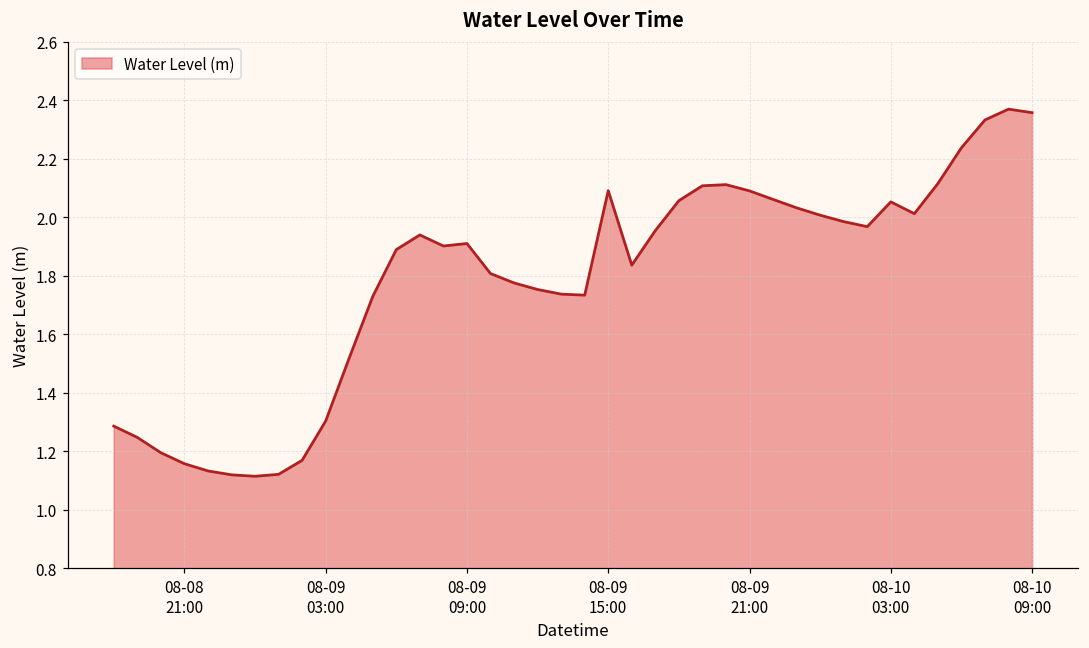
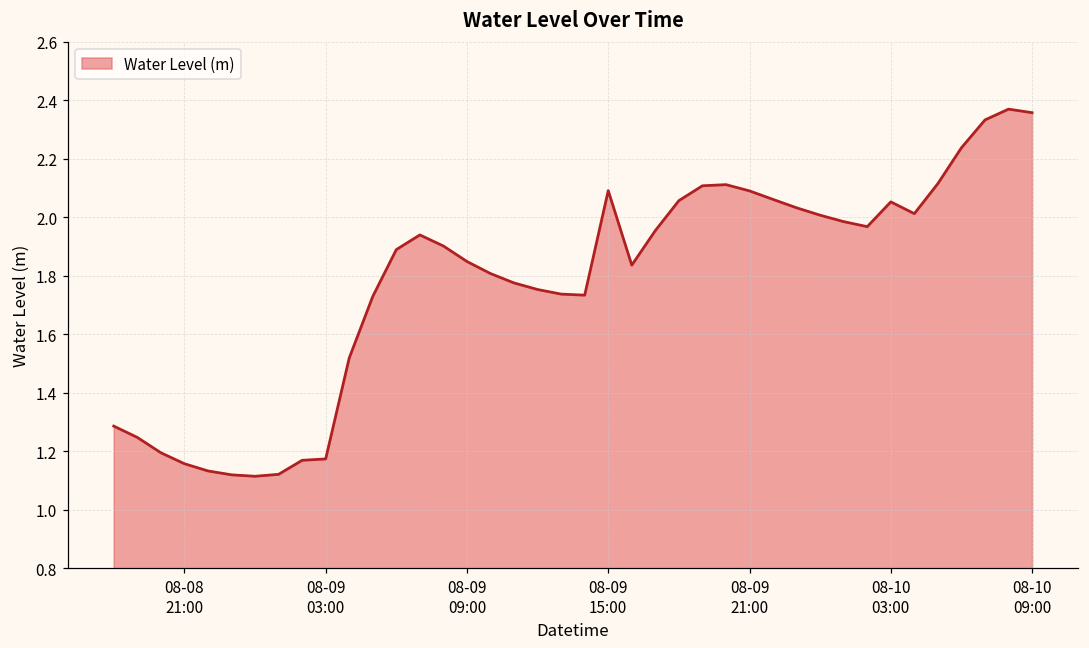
08-09 03:00: 1.30 -> 1.17
08-09 09:00: 1.91 -> 1.85
